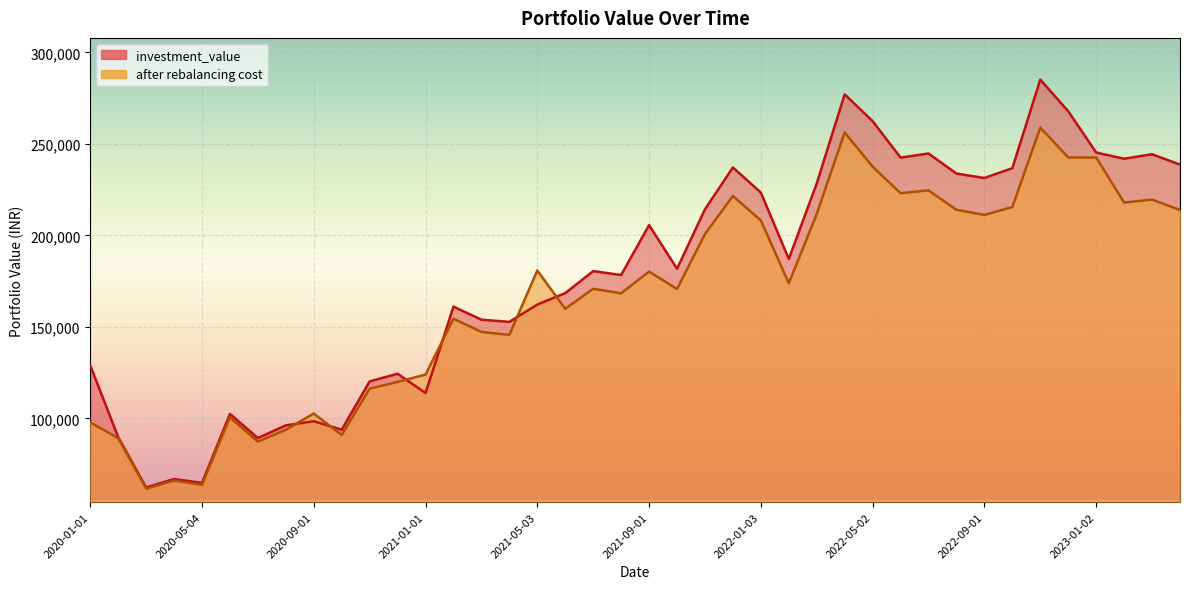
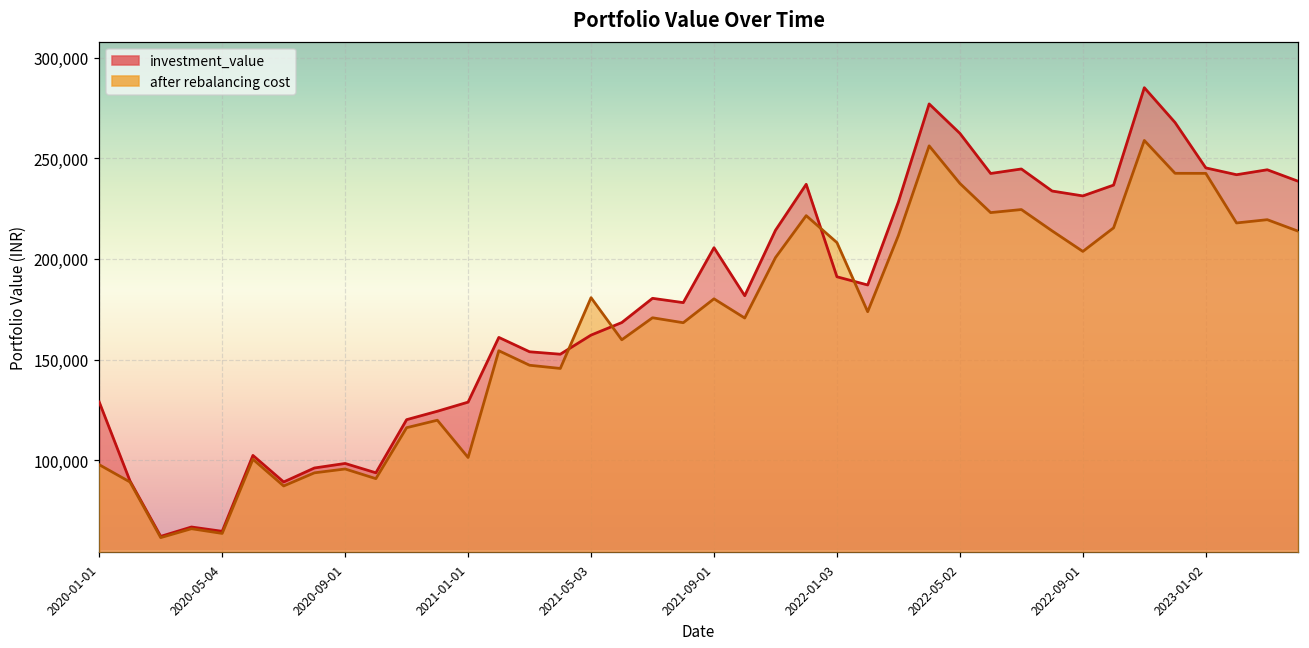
after rebalancing cost, 2020-09-01: 103,000 -> 96,000
investment_value, 2021-01-01: 114,000 -> 129,000
after rebalancing cost, 2021-01-01: 124,000 -> 101,000
investment_value, 2022-01-03: 223,000 -> 191,000
after rebalancing cost, 2022-09-01: 211,000 -> 204,000
